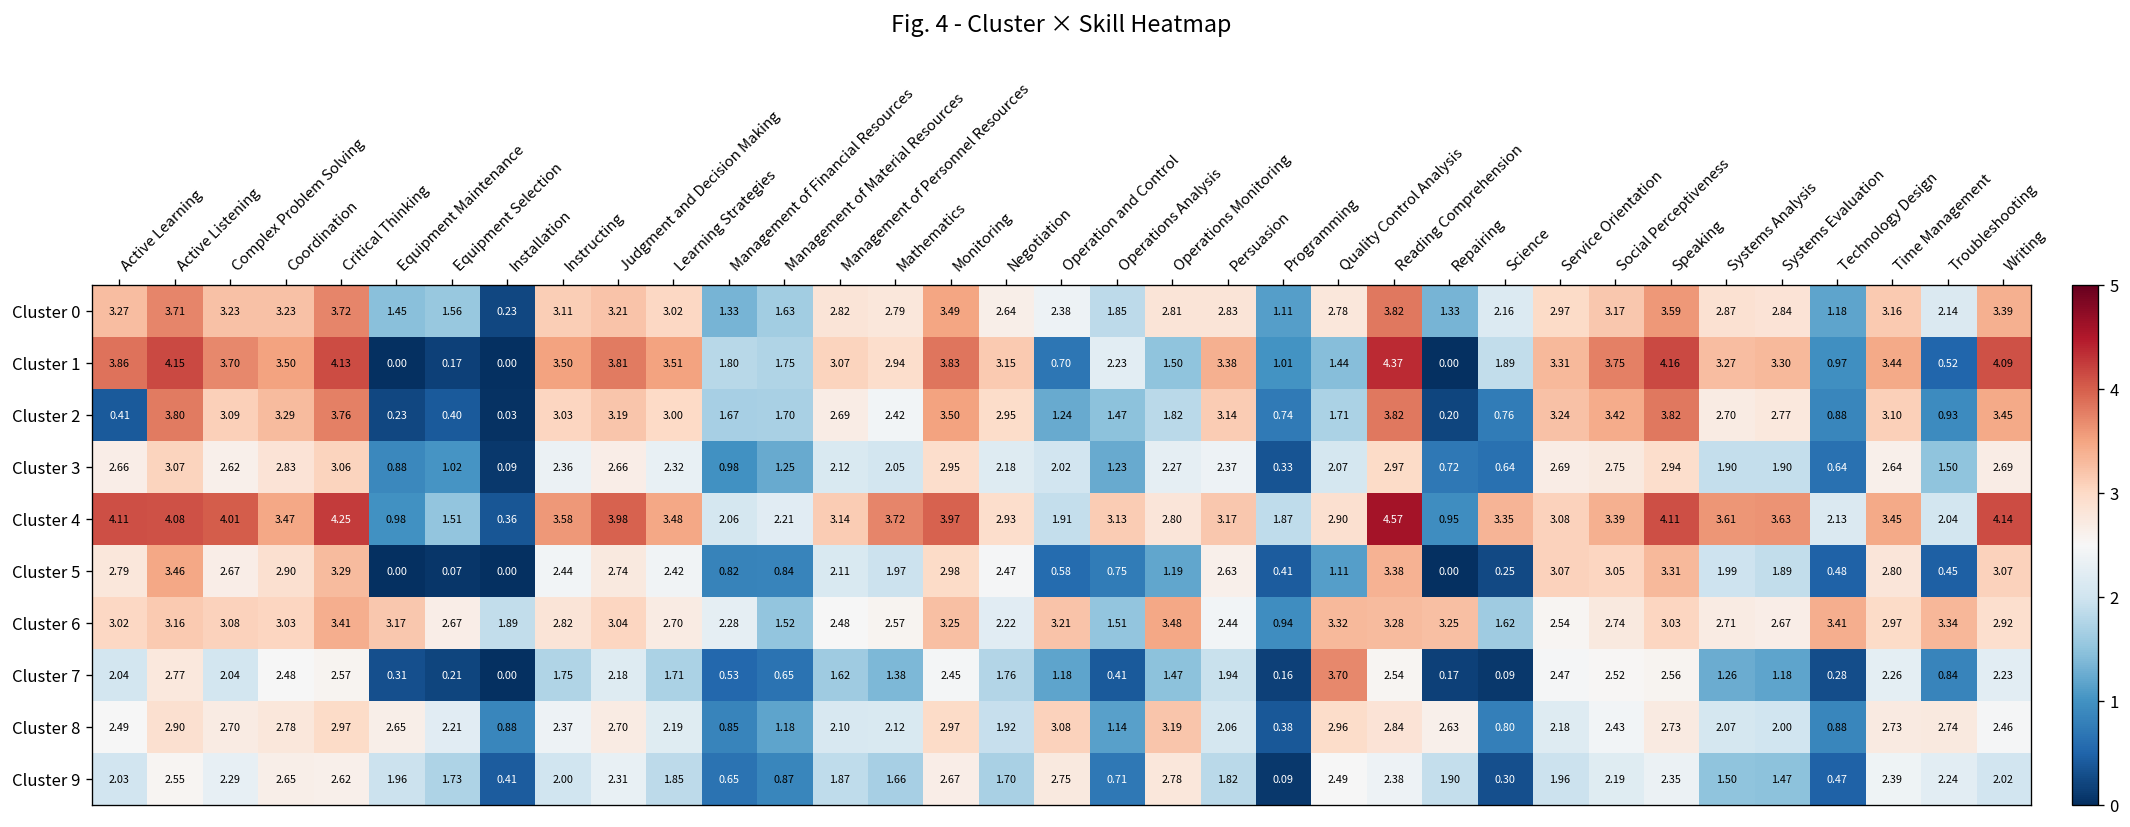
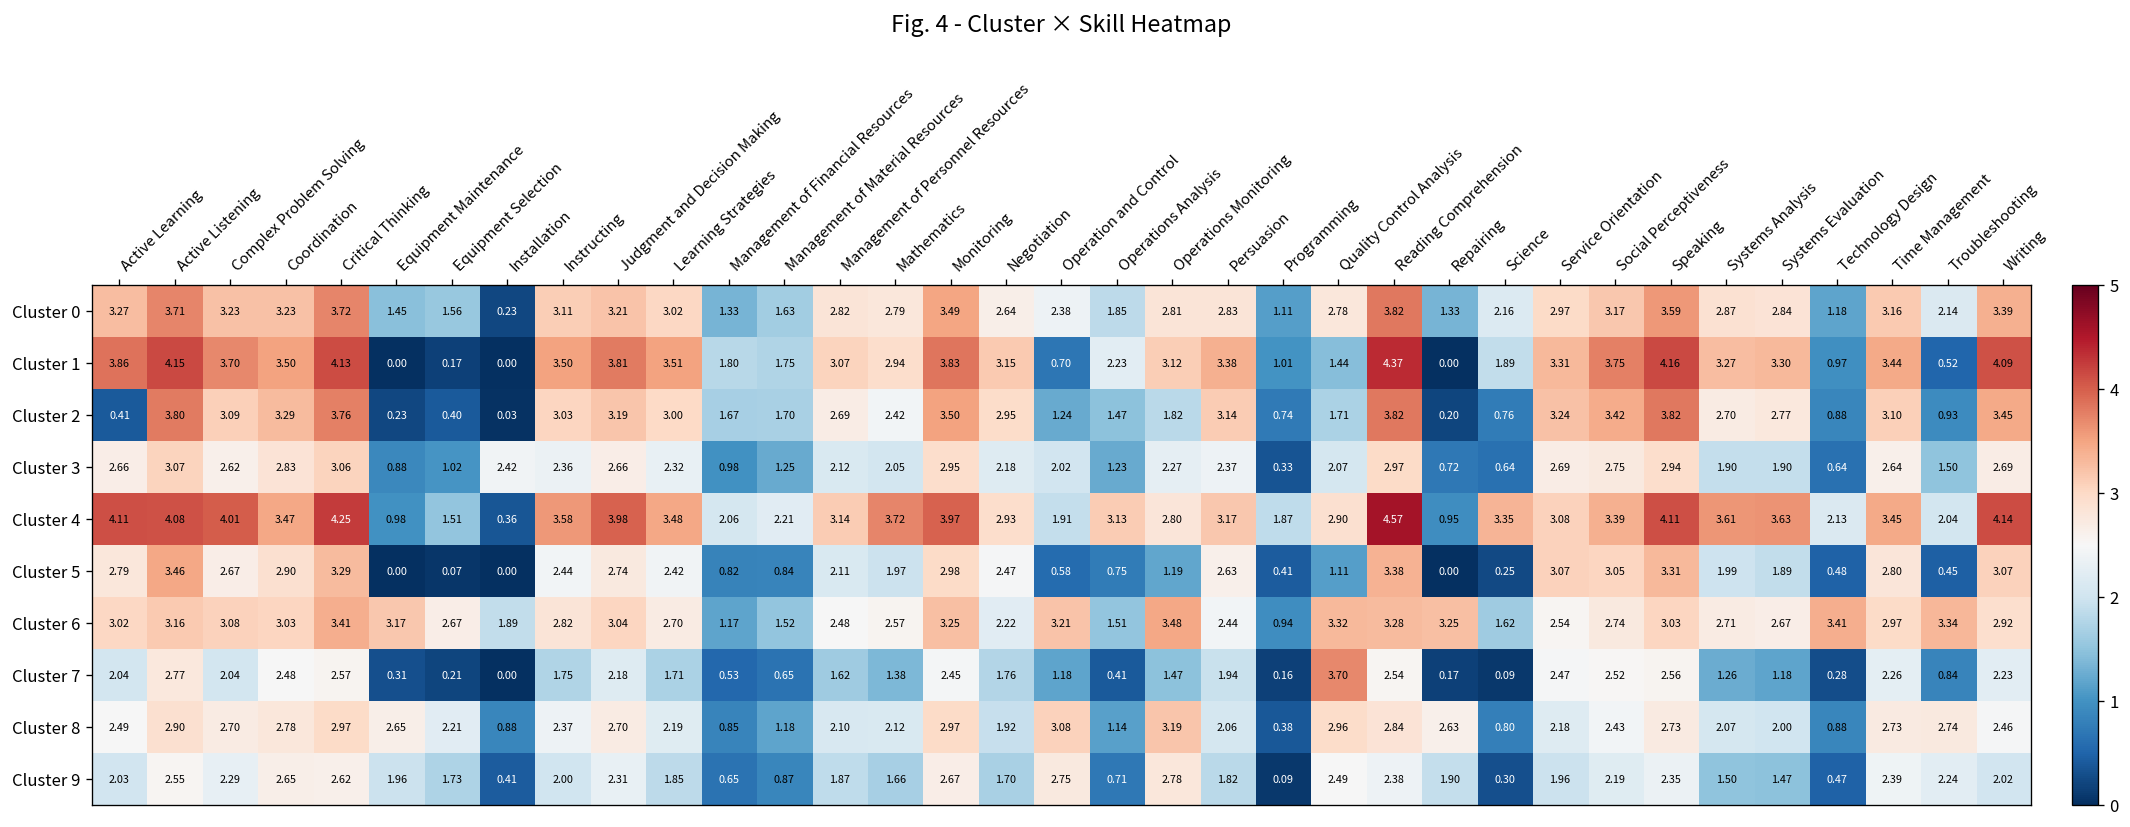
Cluster 1, Operations Monitoring: 1.50 -> 3.12
Cluster 3, Installation: 0.09 -> 2.42
Cluster 6, Management of Financial Resources: 2.28 -> 1.17
